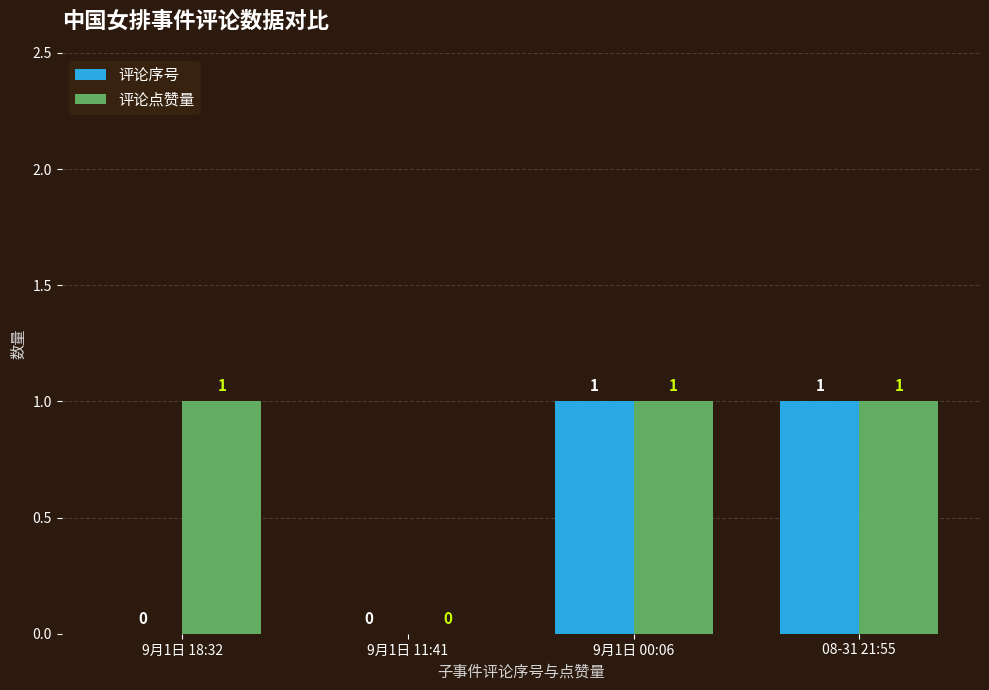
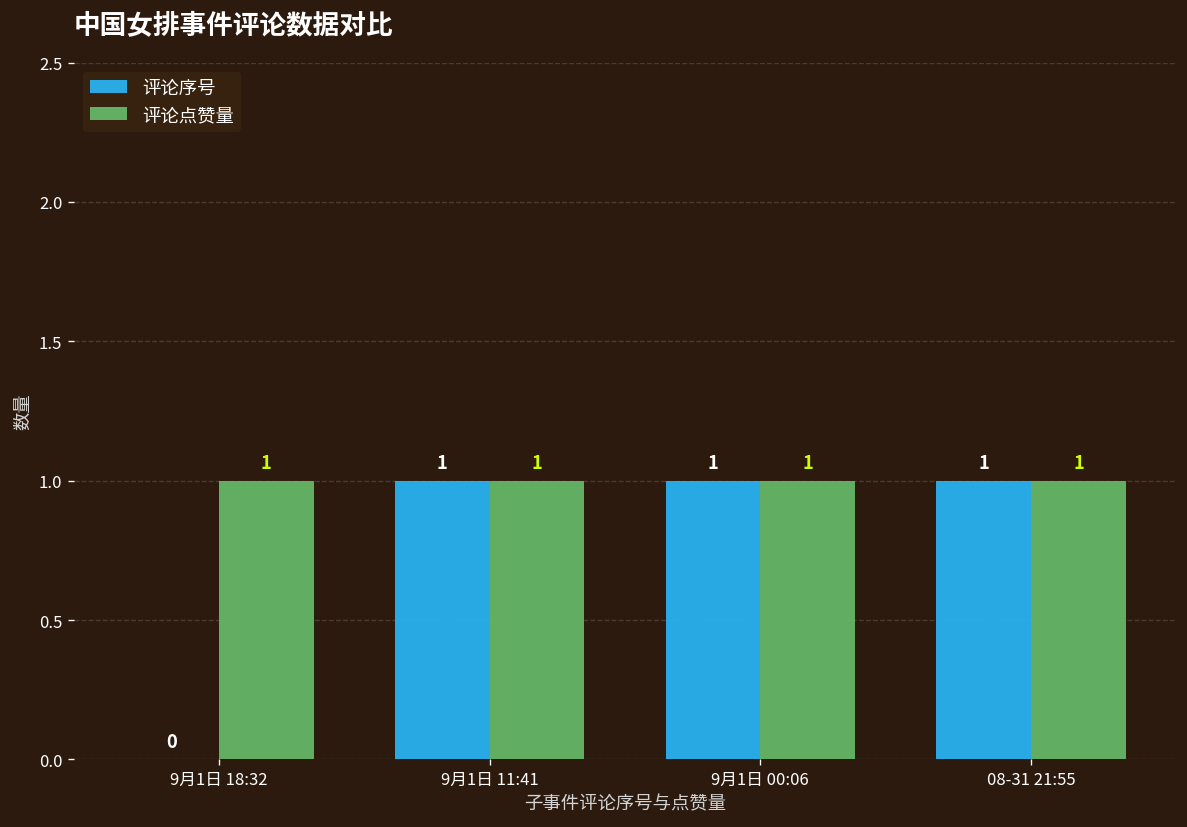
评论序号, 9月1日 11:41: 0 -> 1
评论点赞量, 9月1日 11:41: 0 -> 1
